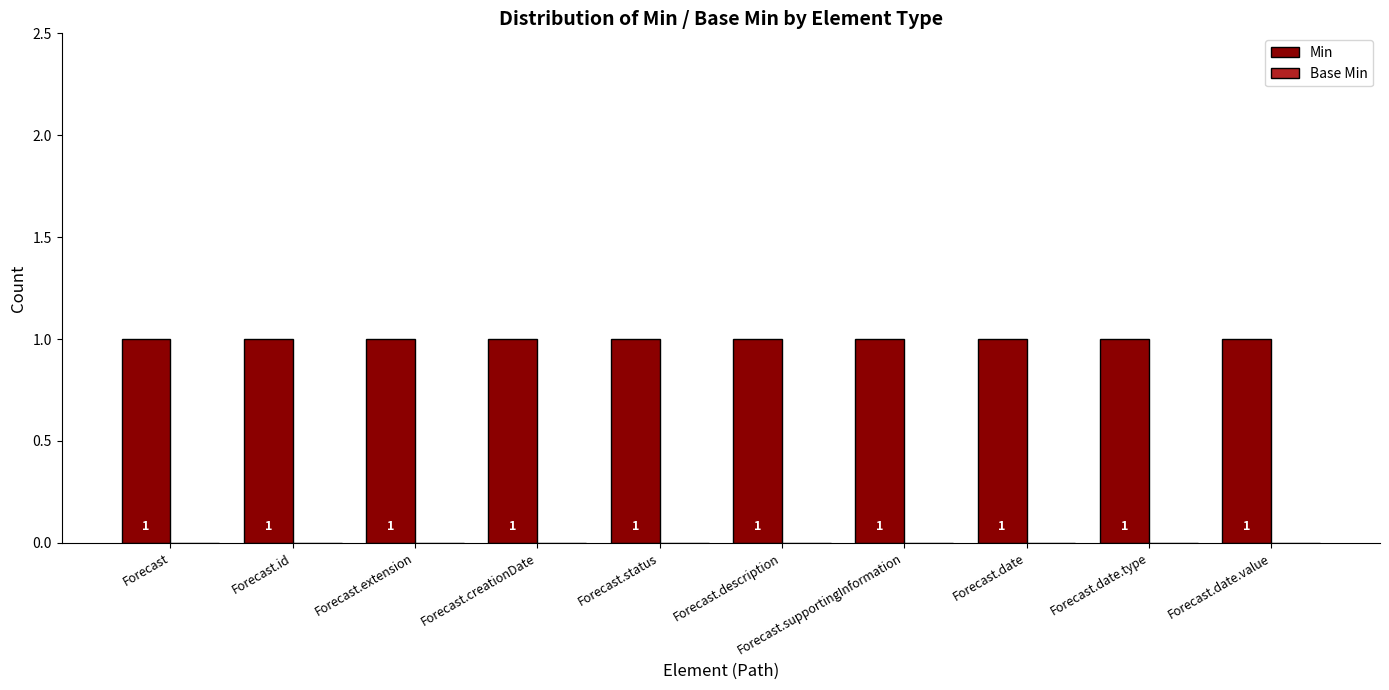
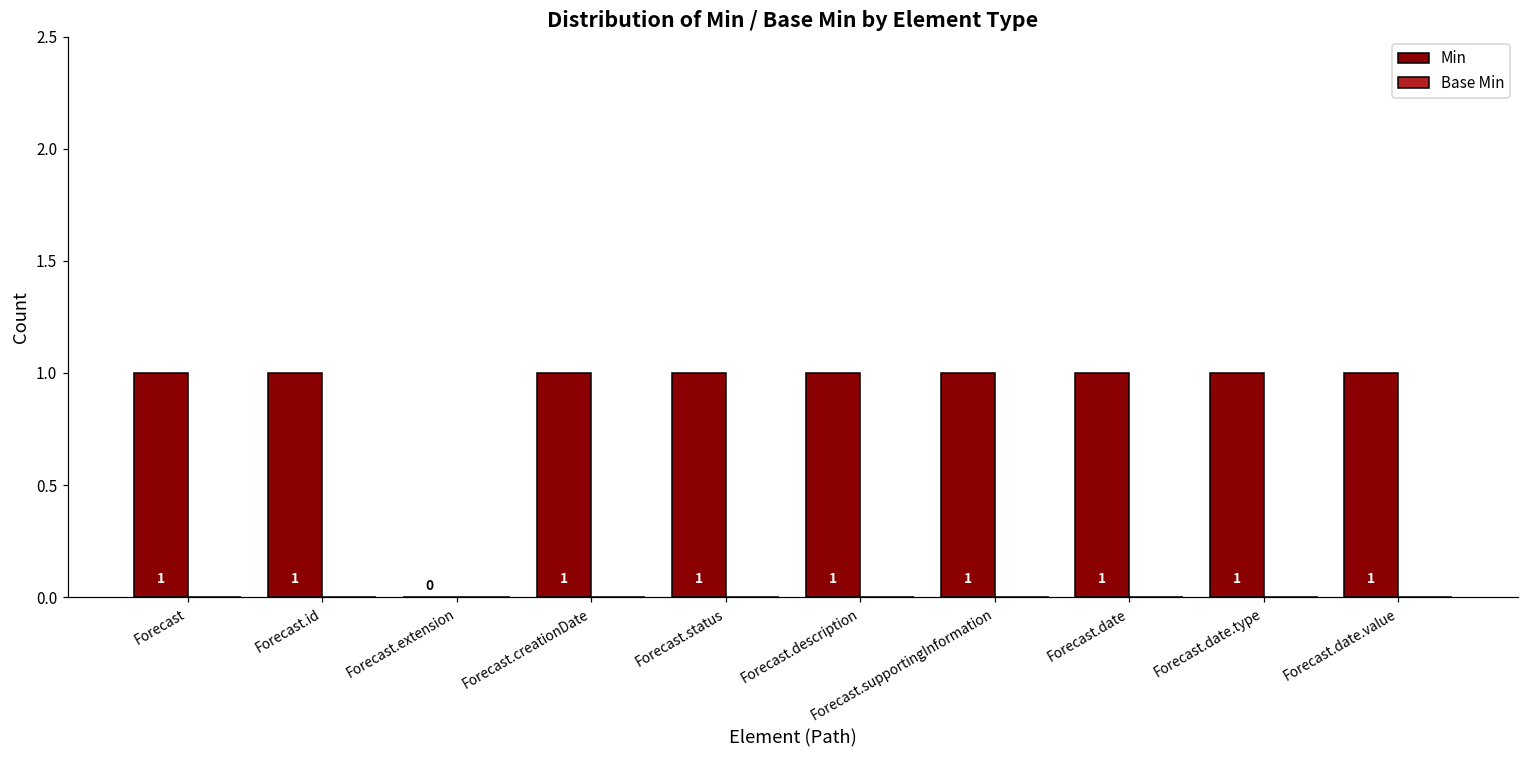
Min, Forecast.extension: 1 -> 0
